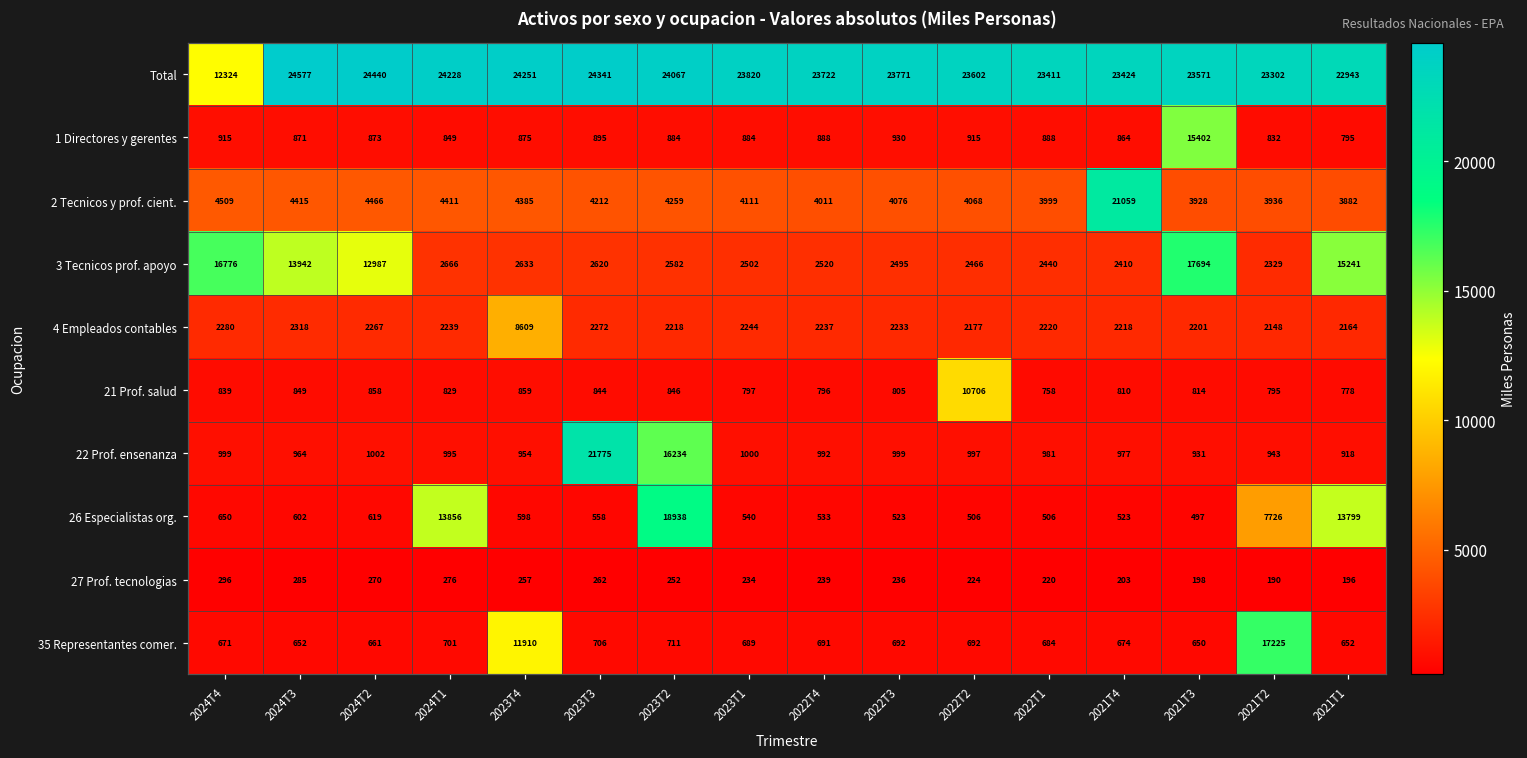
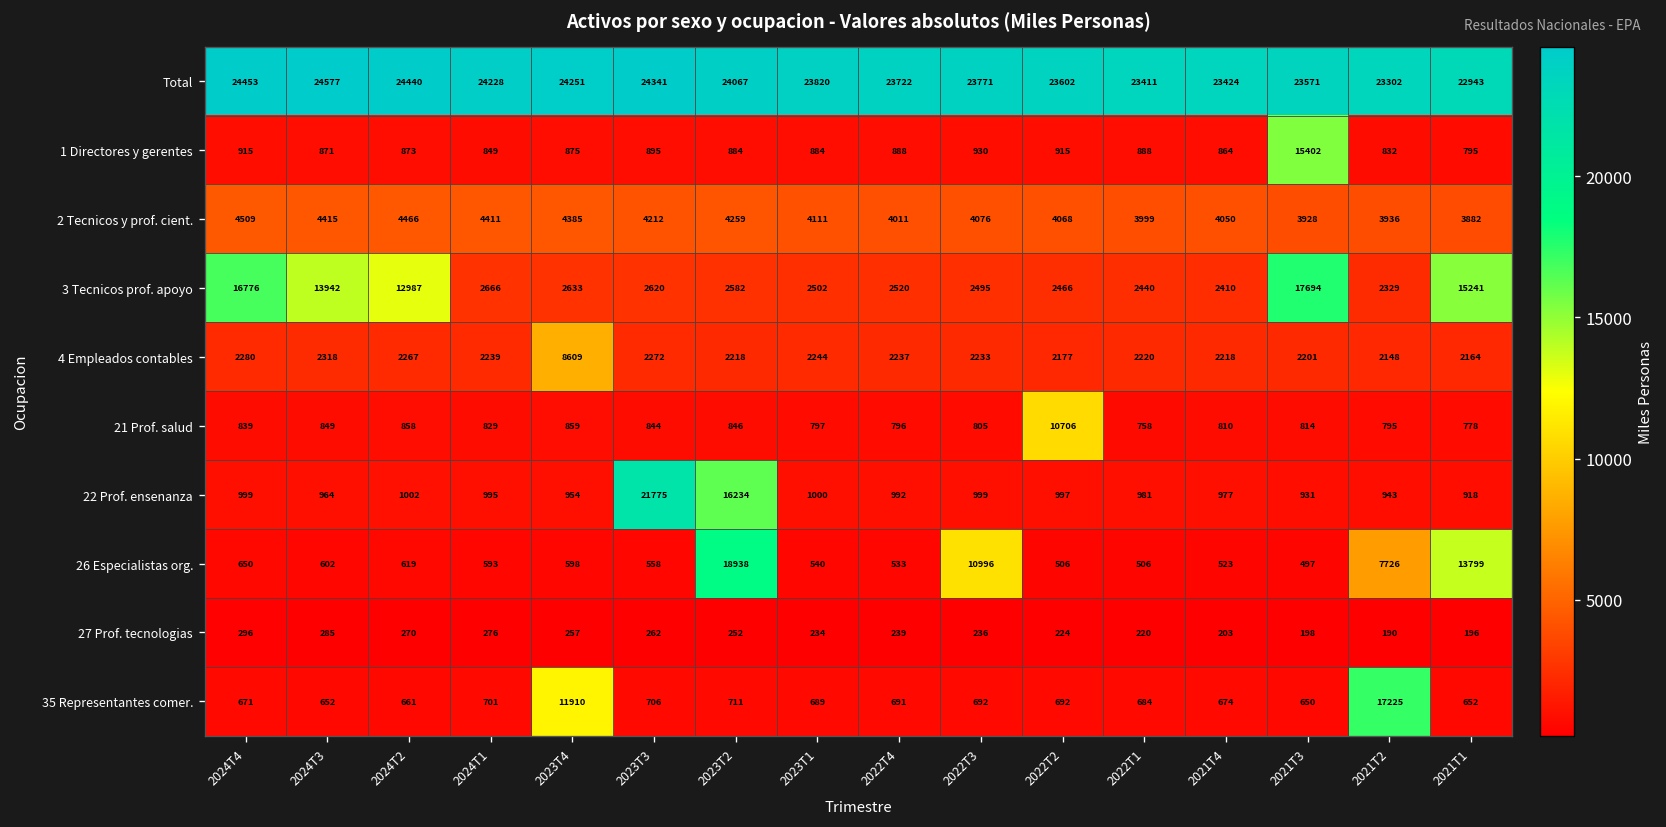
Total, 2024T4: 12324 -> 24453
2 Tecnicos y prof. cient., 2021T4: 21059 -> 4050
26 Especialistas org., 2024T1: 13856 -> 593
26 Especialistas org., 2022T3: 523 -> 10996
